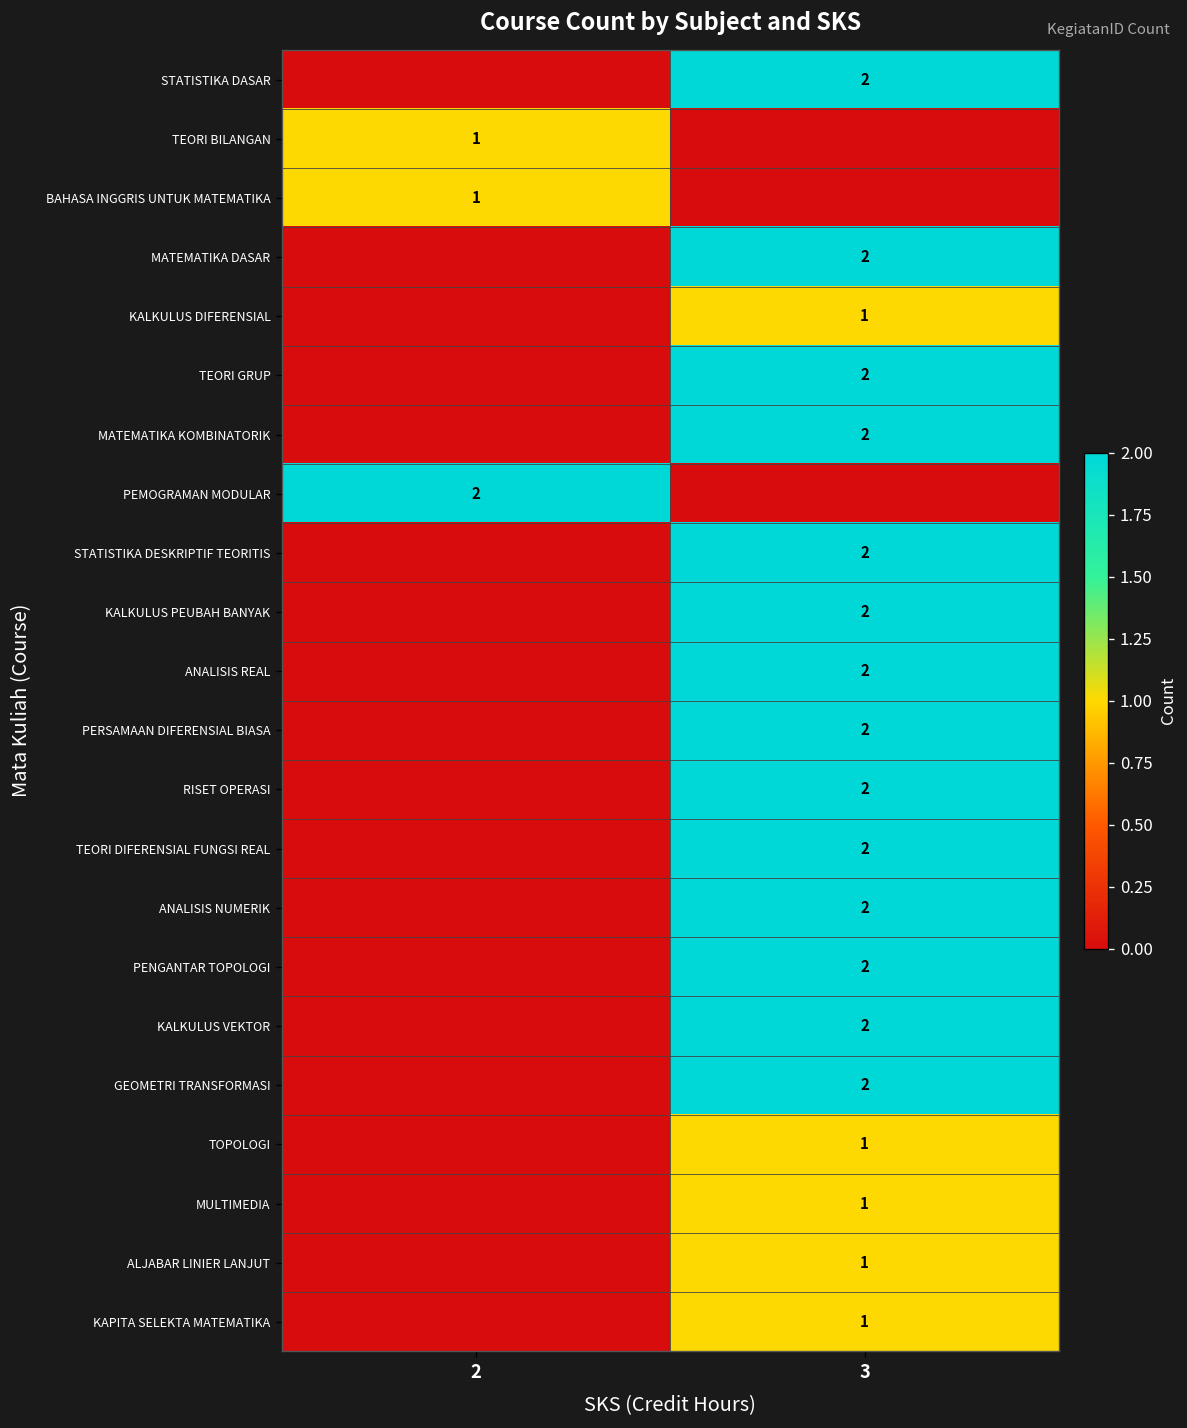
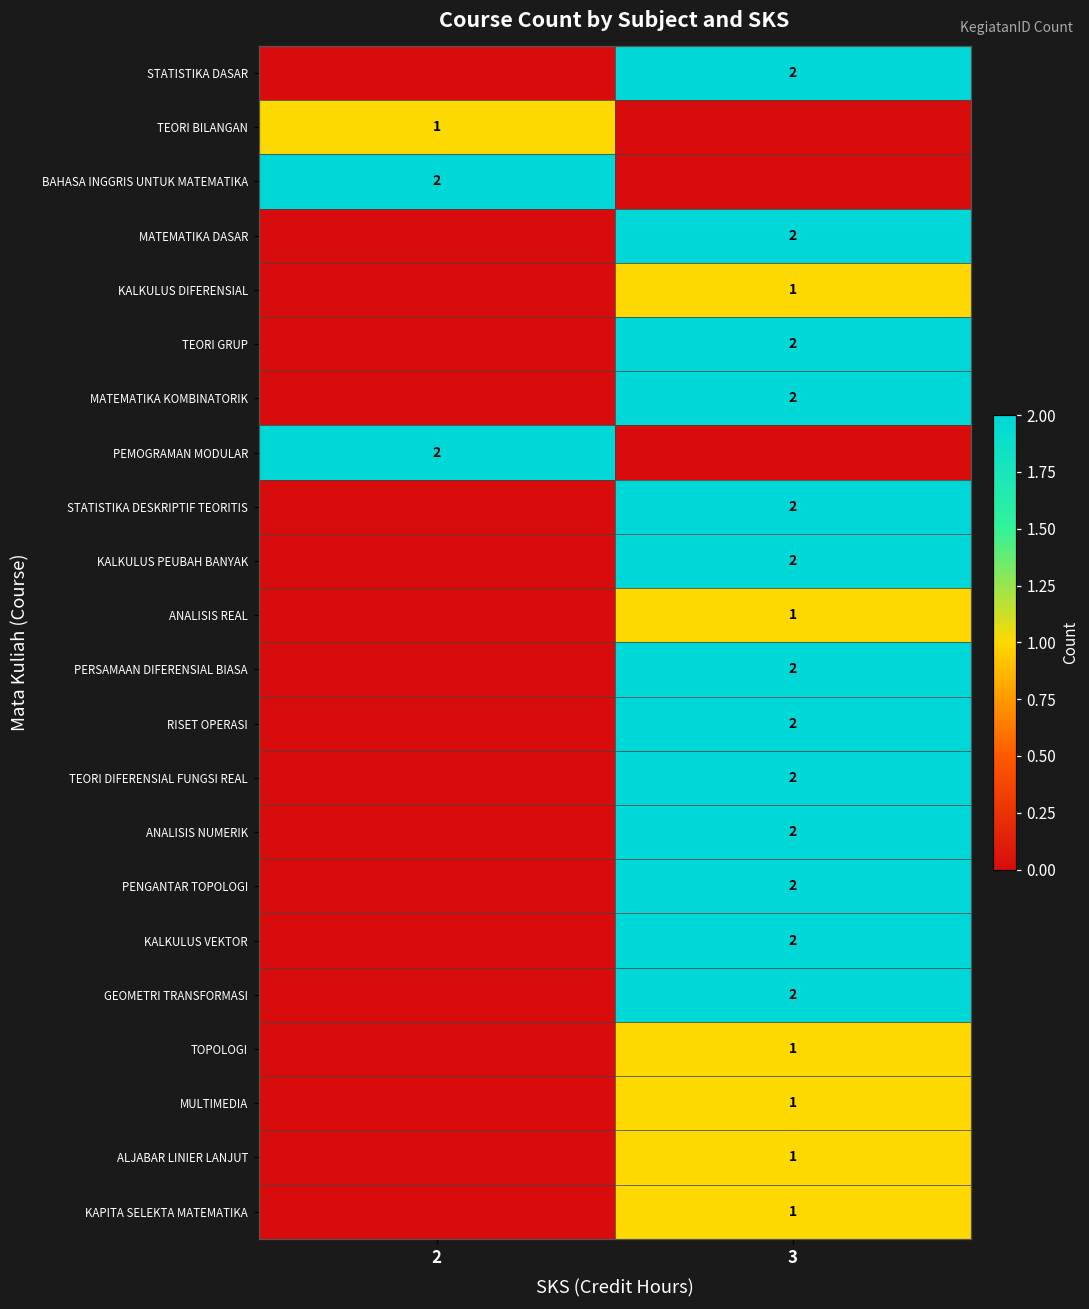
BAHASA INGGRIS UNTUK MATEMATIKA, 2: 1 -> 2
ANALISIS REAL, 3: 2 -> 1
